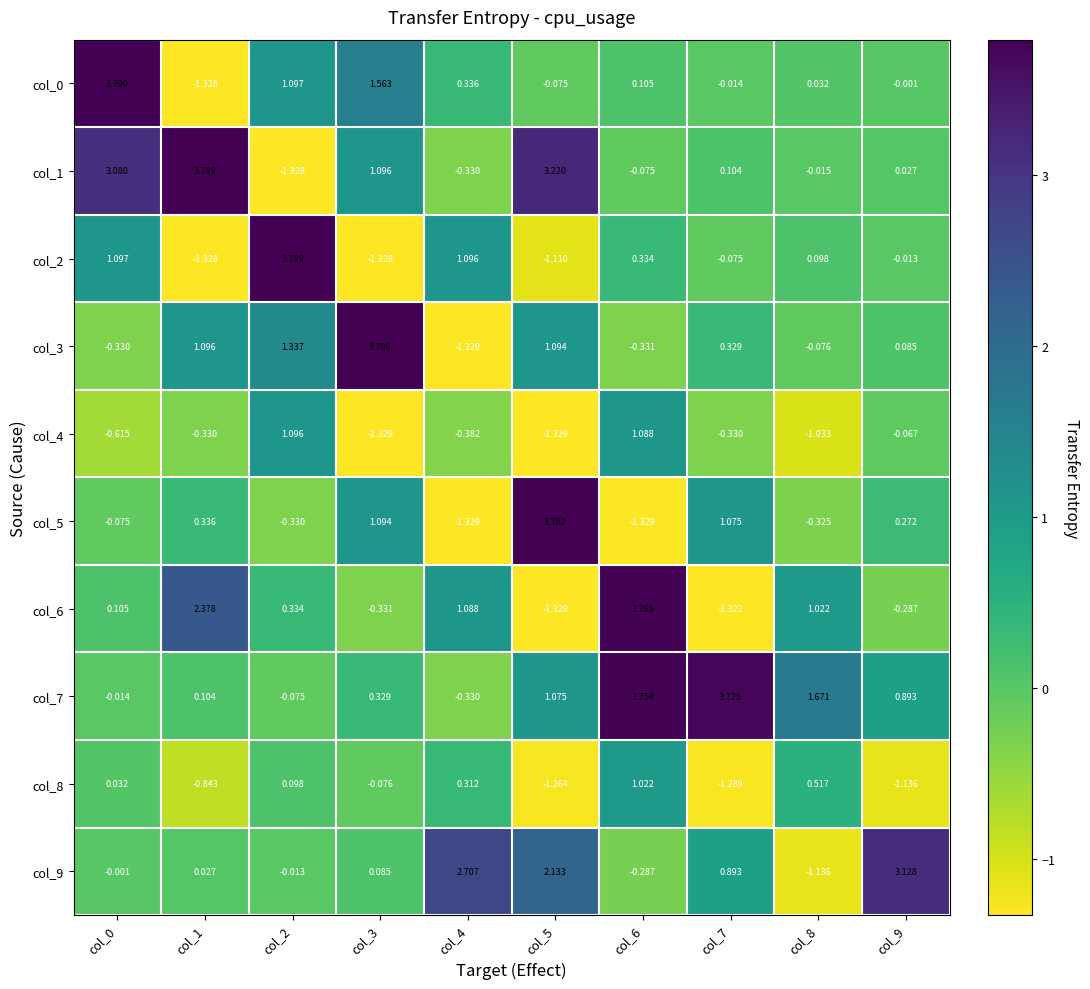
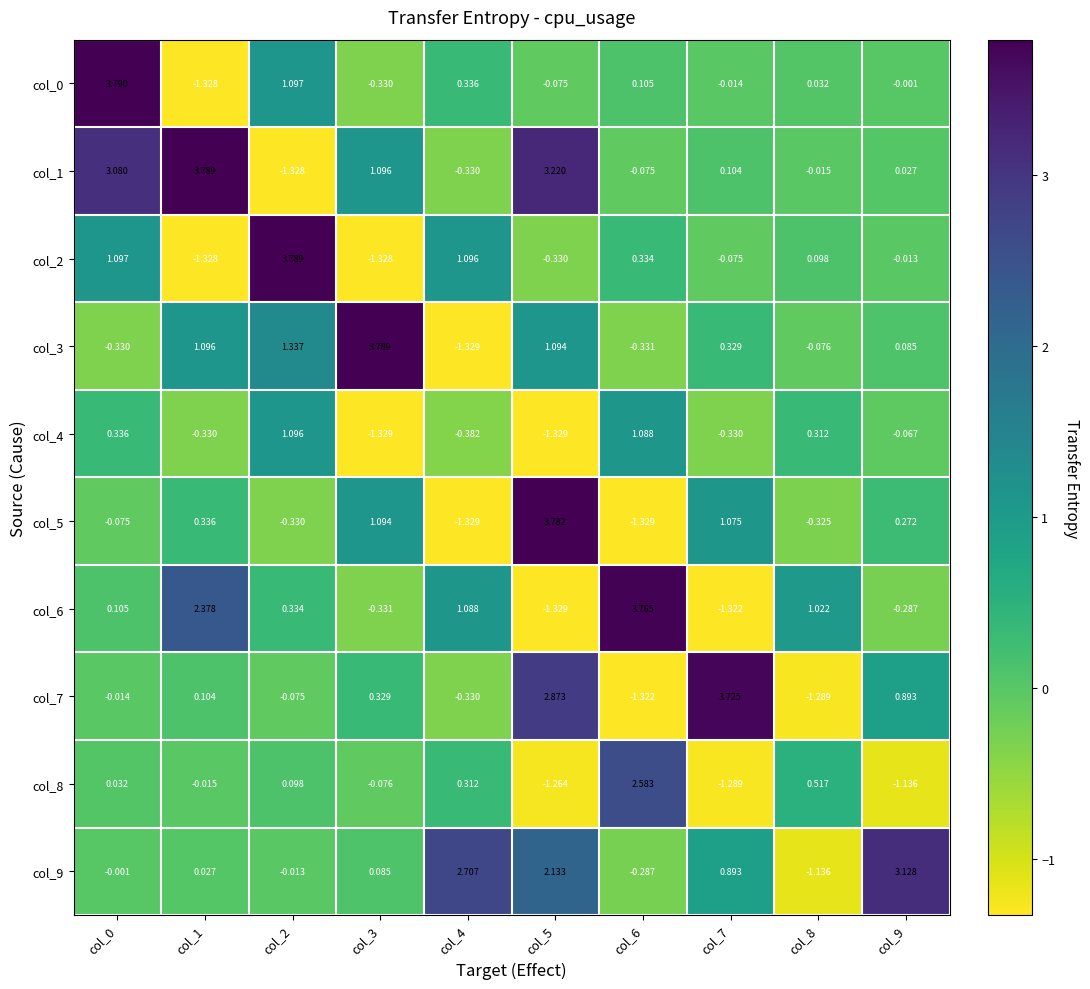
col_0, col_3: 1.563 -> -0.330
col_2, col_5: -1.110 -> -0.330
col_4, col_0: -0.615 -> 0.336
col_4, col_8: -1.033 -> 0.312
col_7, col_5: 1.075 -> 2.873
col_7, col_6: 3.754 -> -1.322
col_7, col_8: 1.671 -> -1.289
col_8, col_1: -0.843 -> -0.015
col_8, col_6: 1.022 -> 2.583
